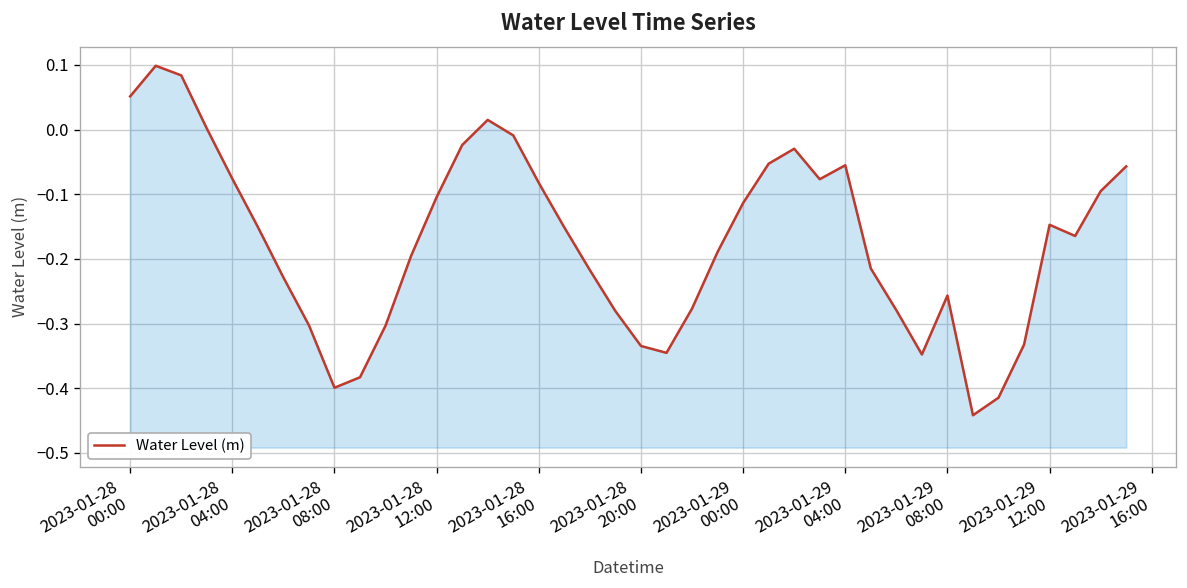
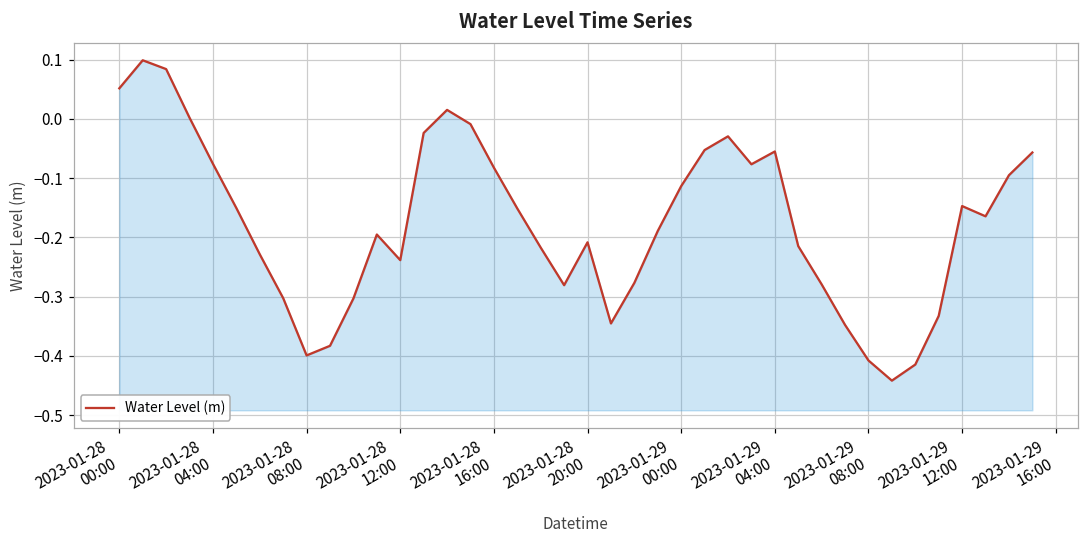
2023-01-28 12:00: -0.10 -> -0.24
2023-01-28 20:00: -0.33 -> -0.21
2023-01-29 08:00: -0.26 -> -0.41
